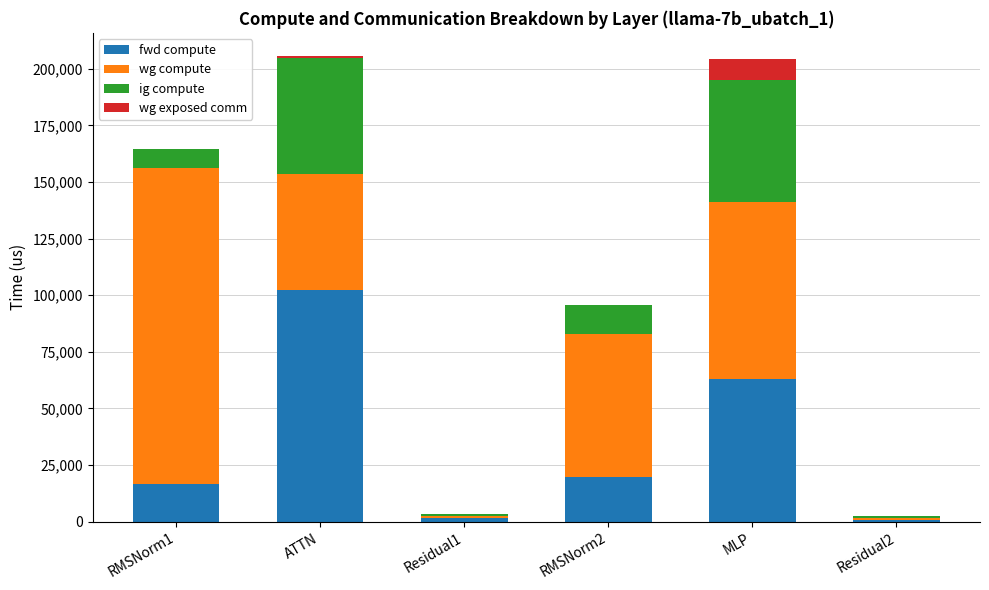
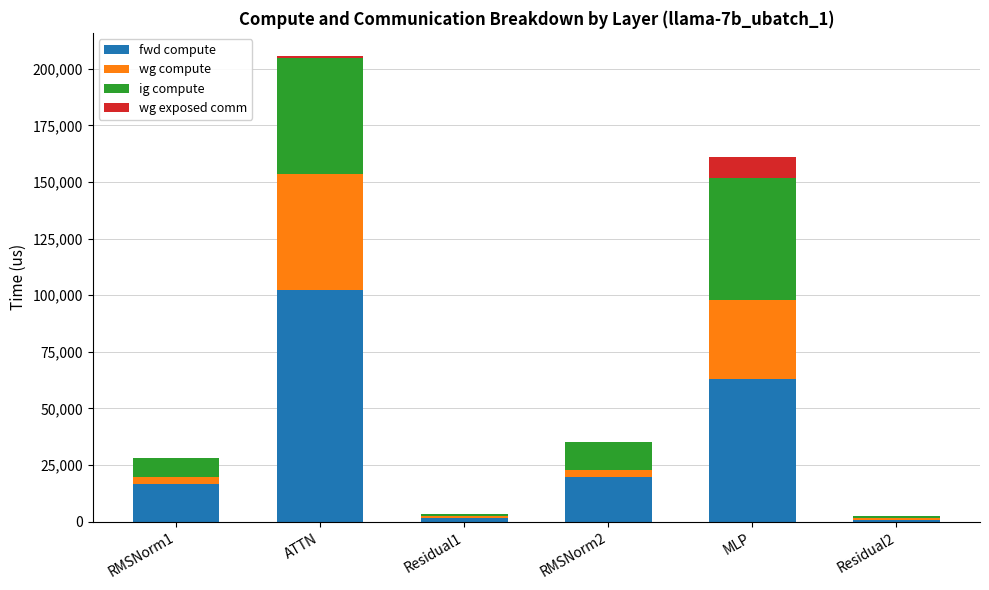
wg compute, RMSNorm1: 139,000 -> 3,000
wg compute, RMSNorm2: 63,000 -> 3,000
wg compute, MLP: 78,000 -> 35,000
